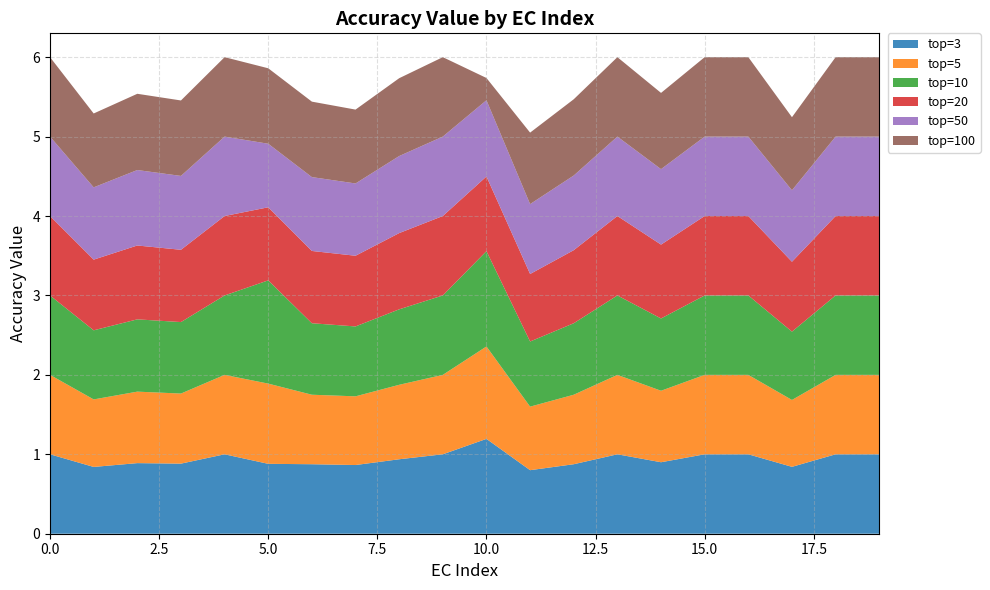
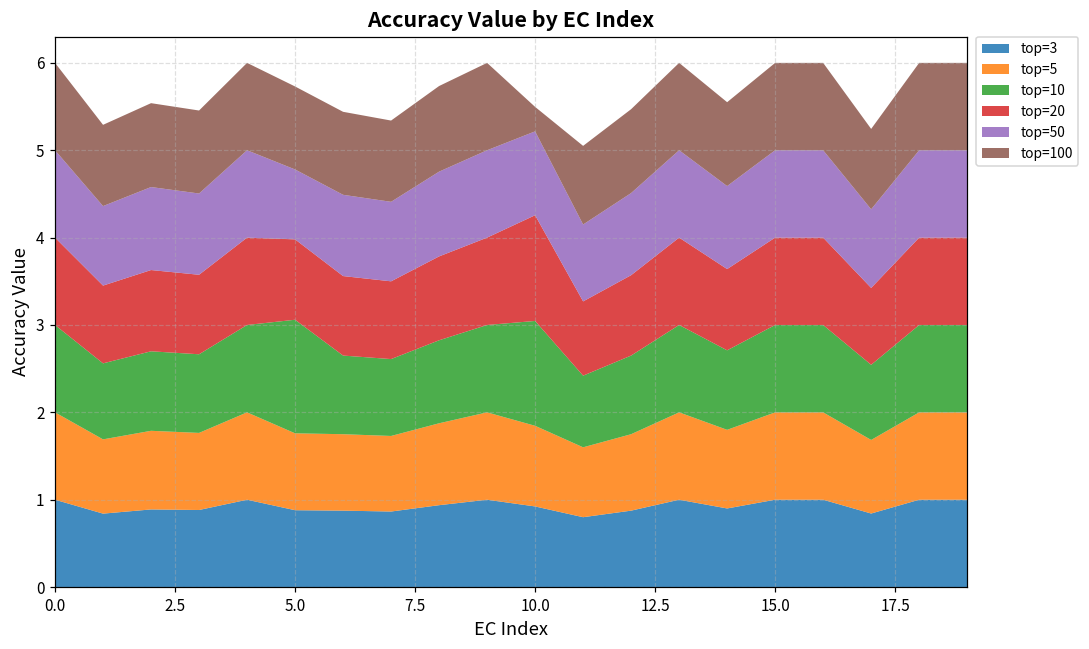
top=5, 5.0: 1.0 -> 0.9
top=3, 10.0: 1.2 -> 0.9
top=5, 10.0: 1.2 -> 0.9
top=20, 10.0: 0.9 -> 1.2
